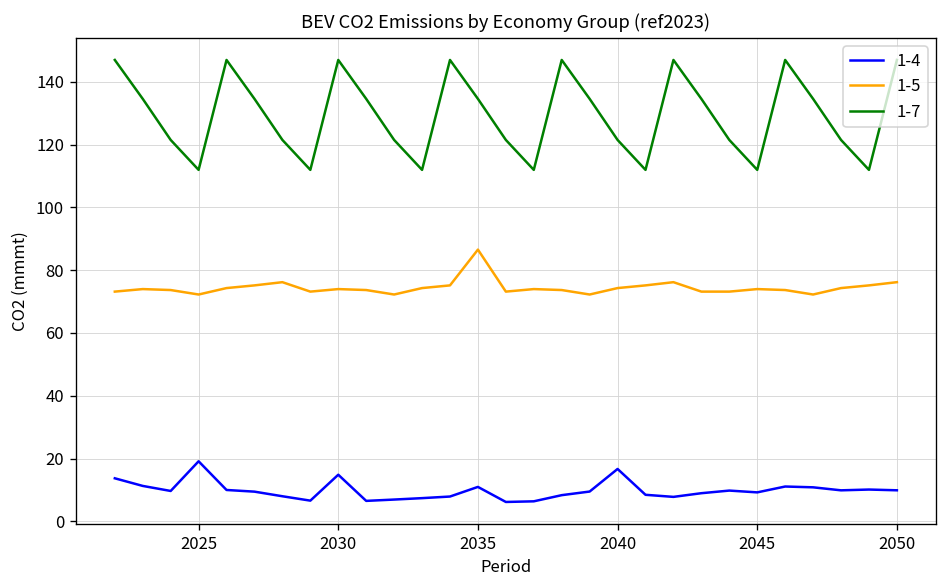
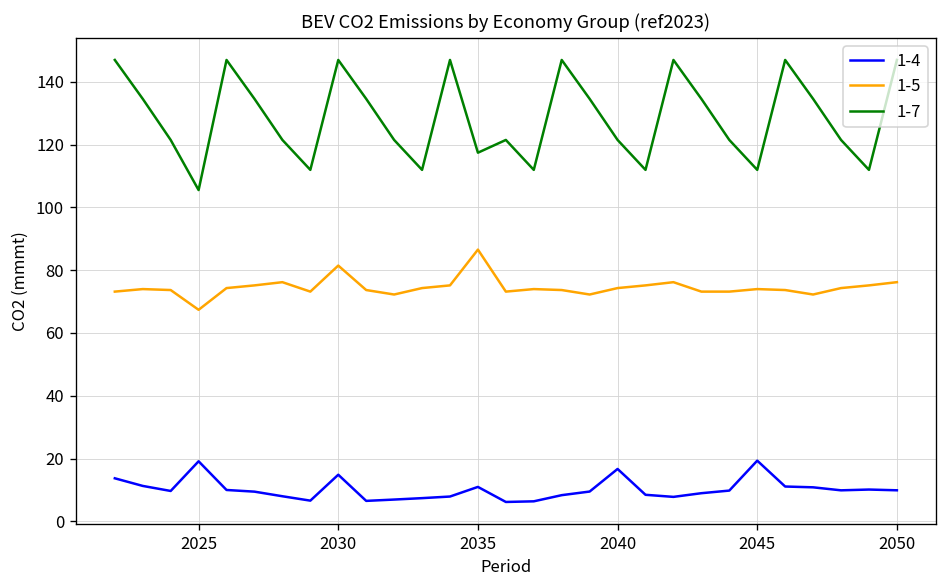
1-5, 2025: 72 -> 67
1-7, 2025: 112 -> 105
1-5, 2030: 74 -> 81
1-7, 2035: 135 -> 117
1-4, 2045: 9 -> 19
